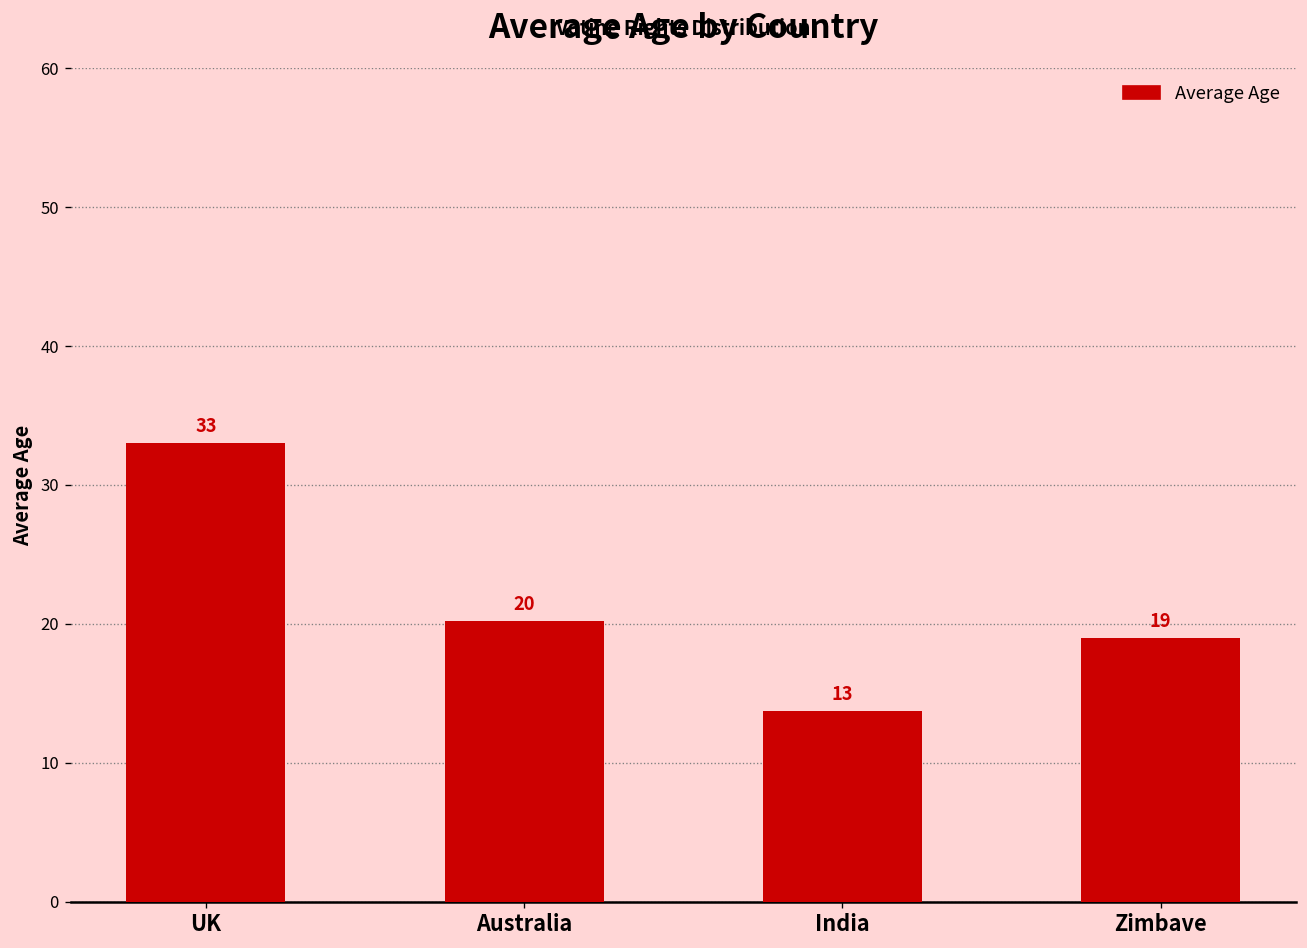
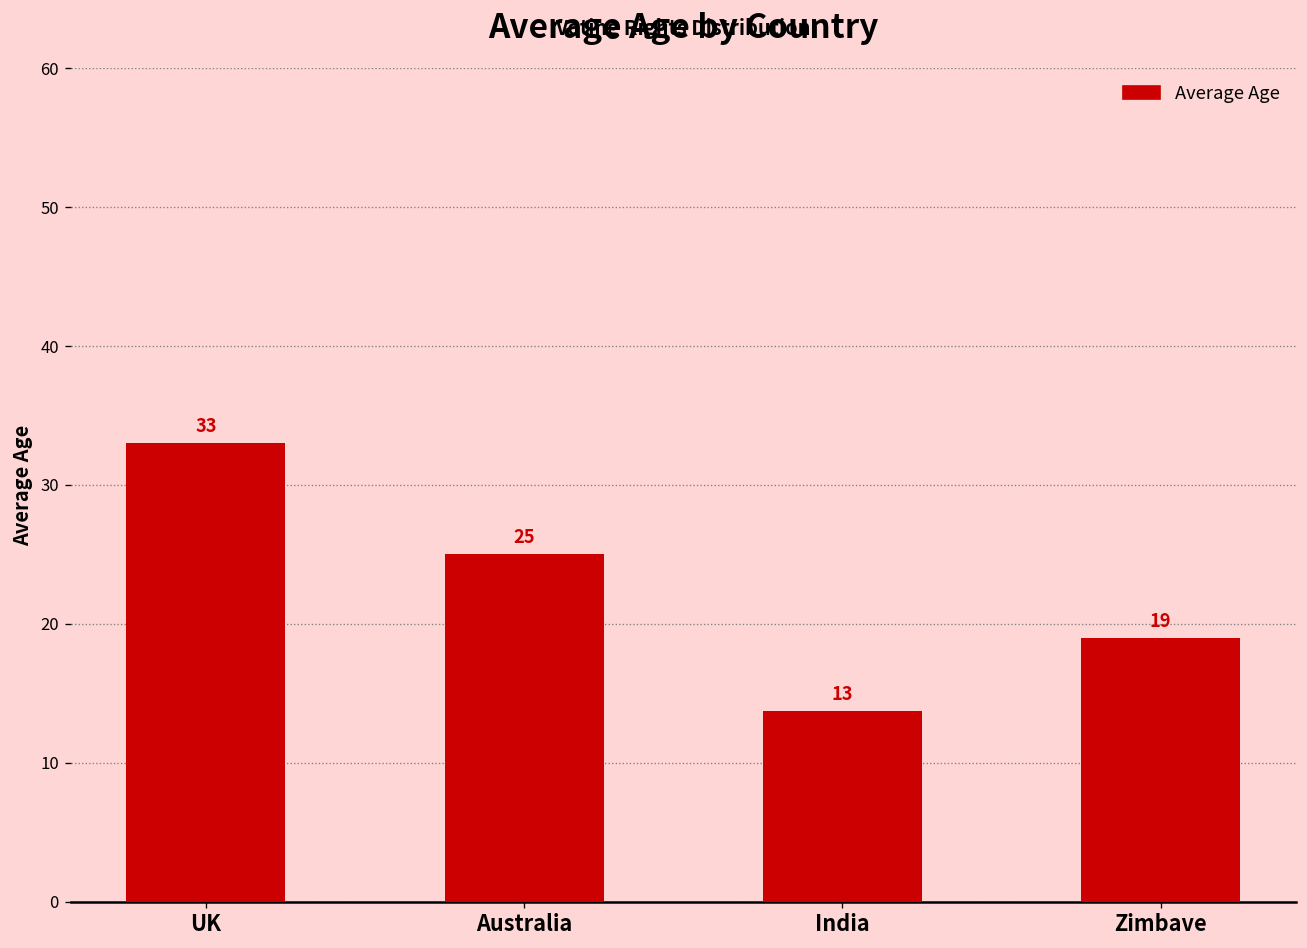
Australia: 20 -> 25
